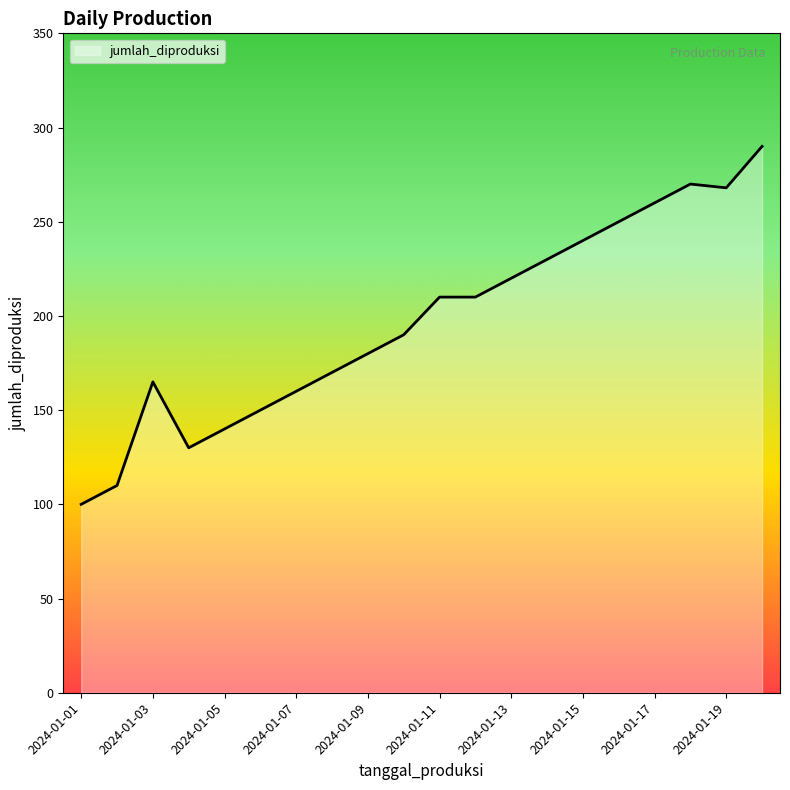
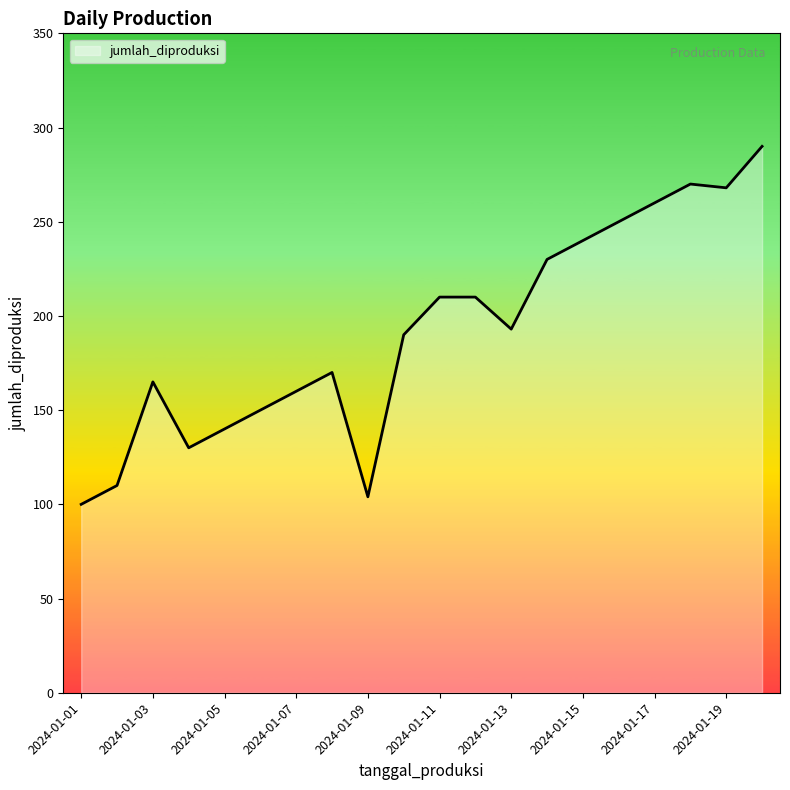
2024-01-09: 180 -> 104
2024-01-13: 220 -> 193
